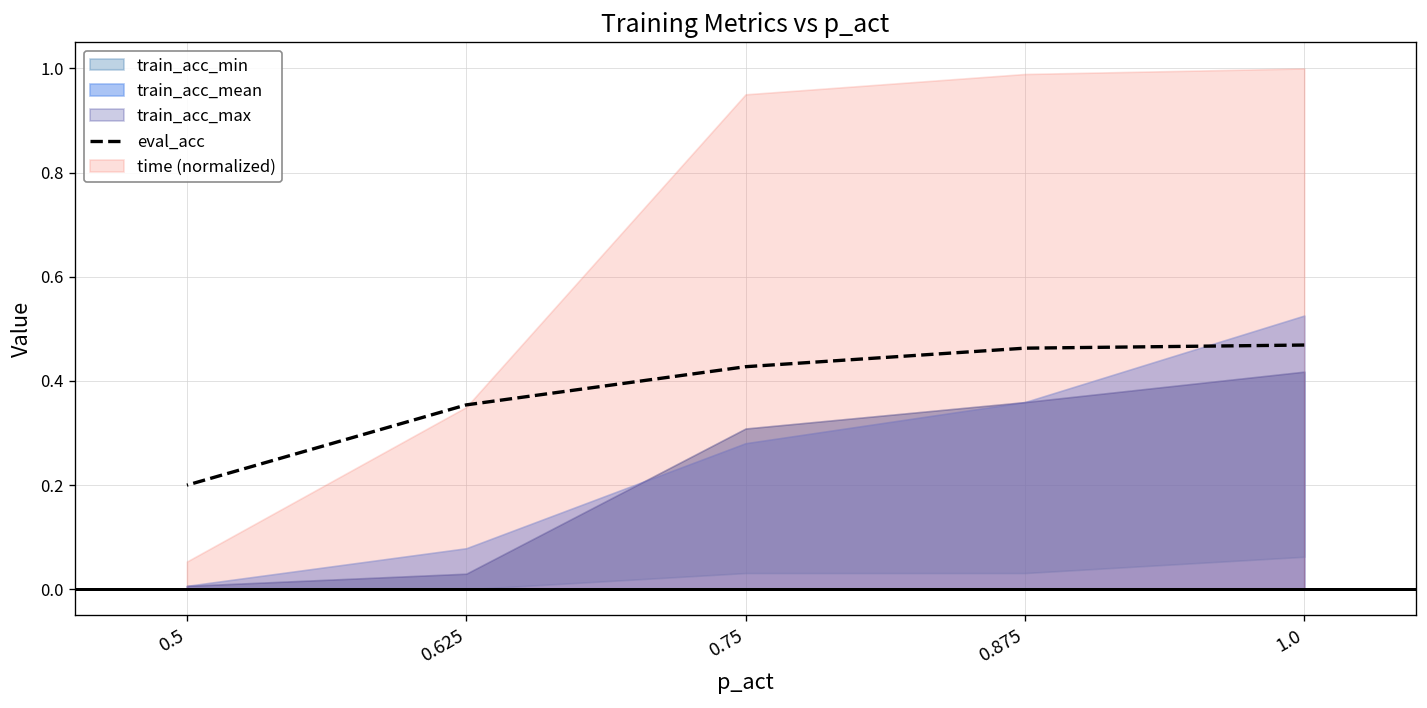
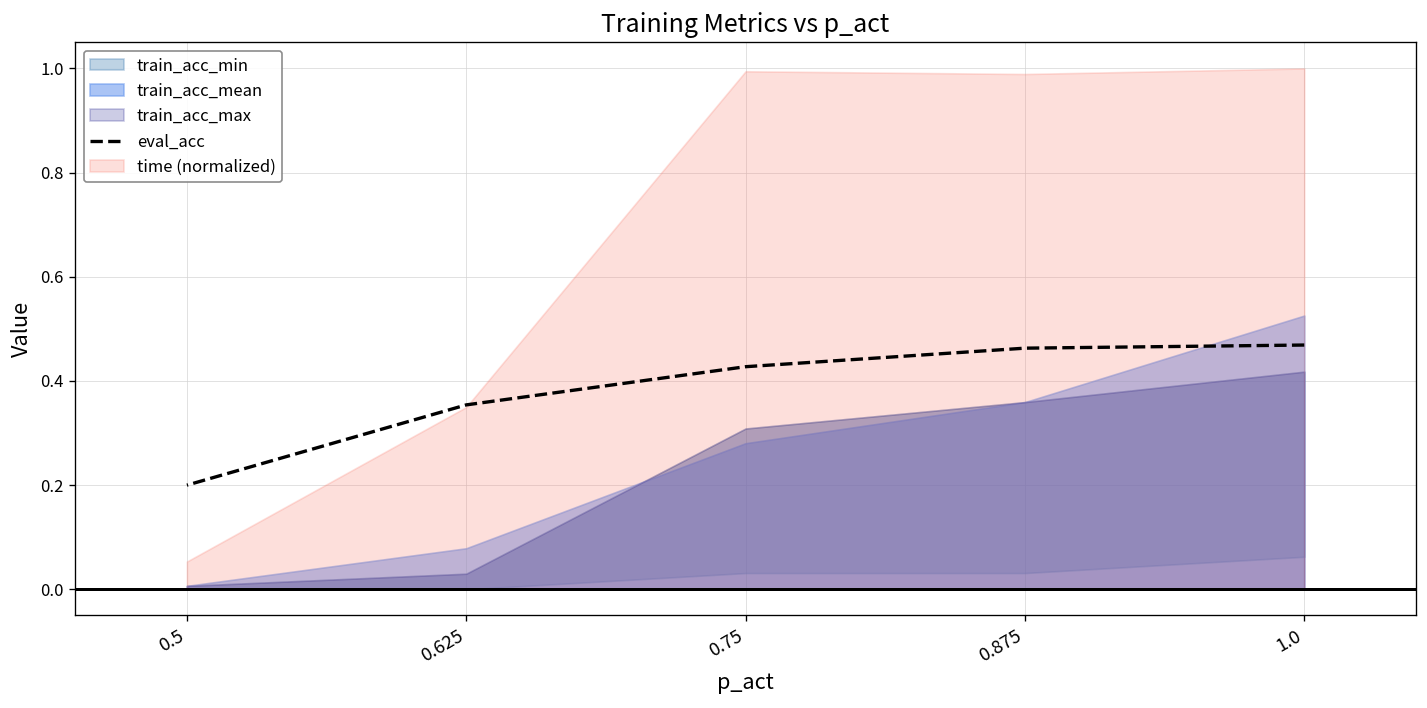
time (normalized), 0.75: 0.95 -> 0.99
